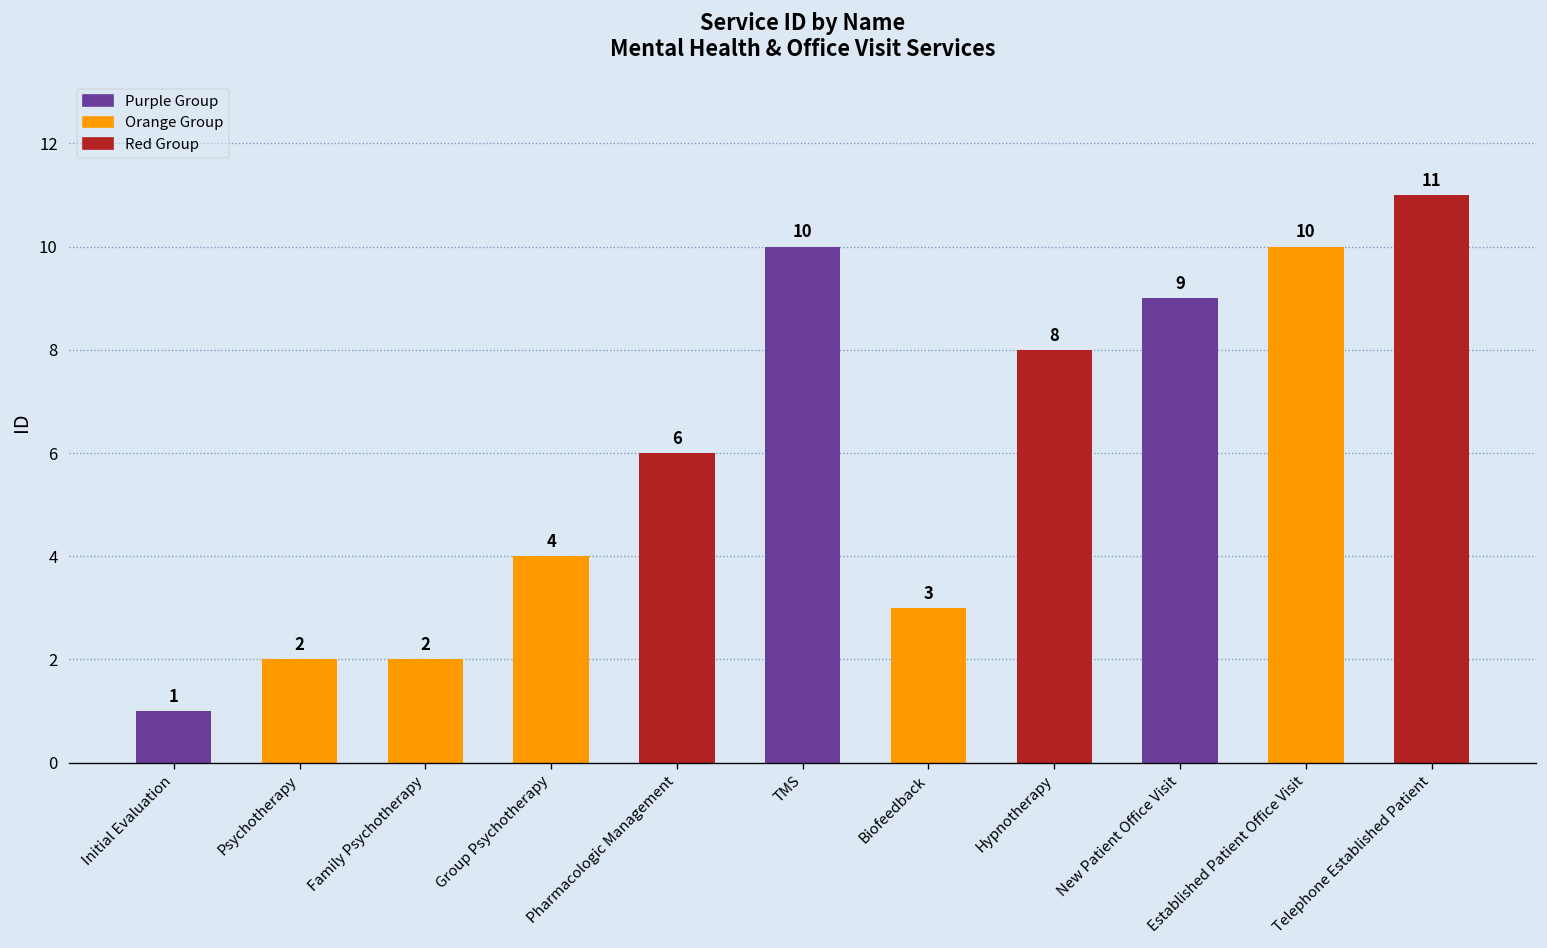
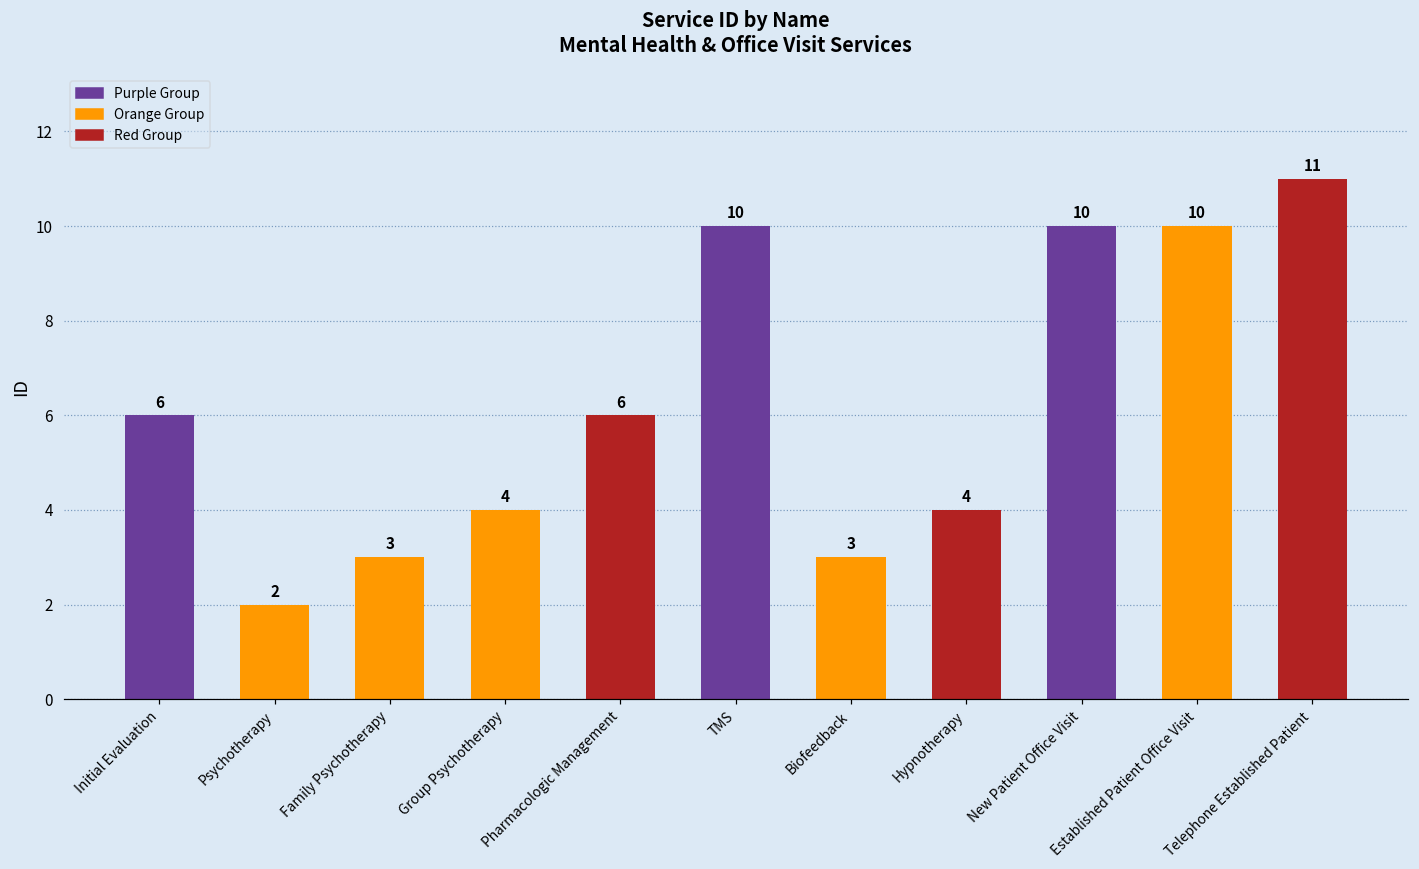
Initial Evaluation: 1 -> 6
Family Psychotherapy: 2 -> 3
Hypnotherapy: 8 -> 4
New Patient Office Visit: 9 -> 10
